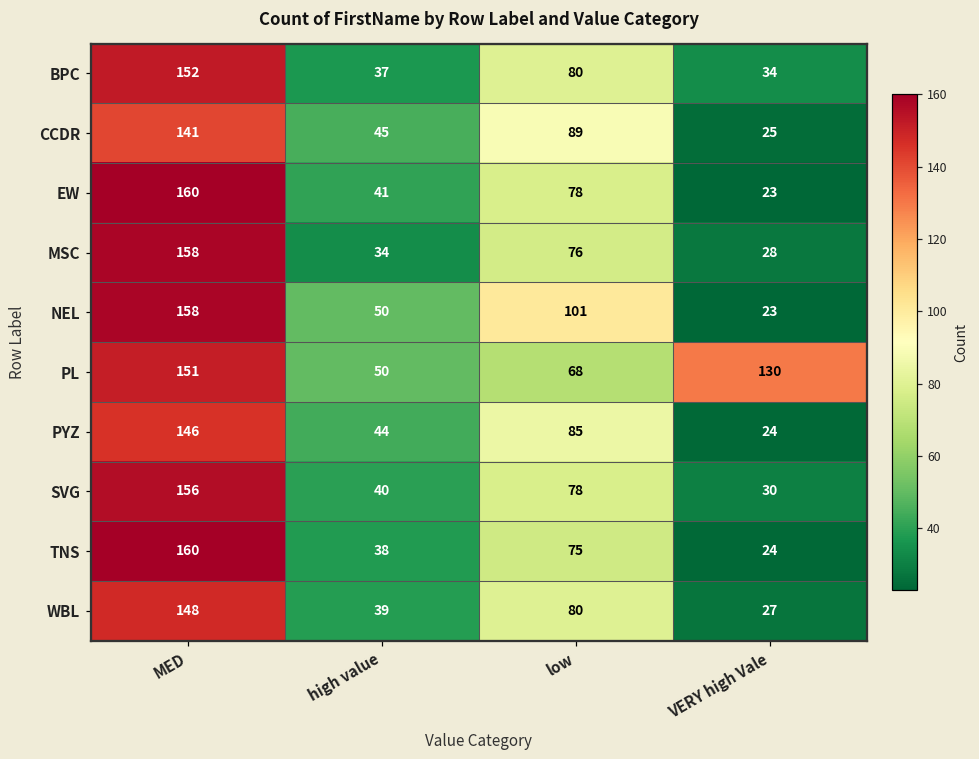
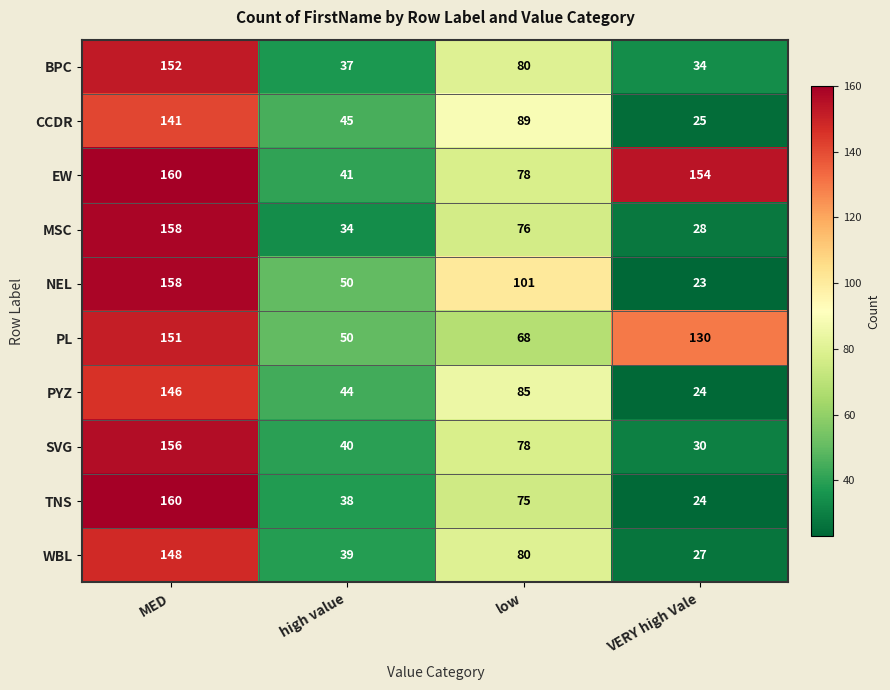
EW, VERY high Vale: 23 -> 154
